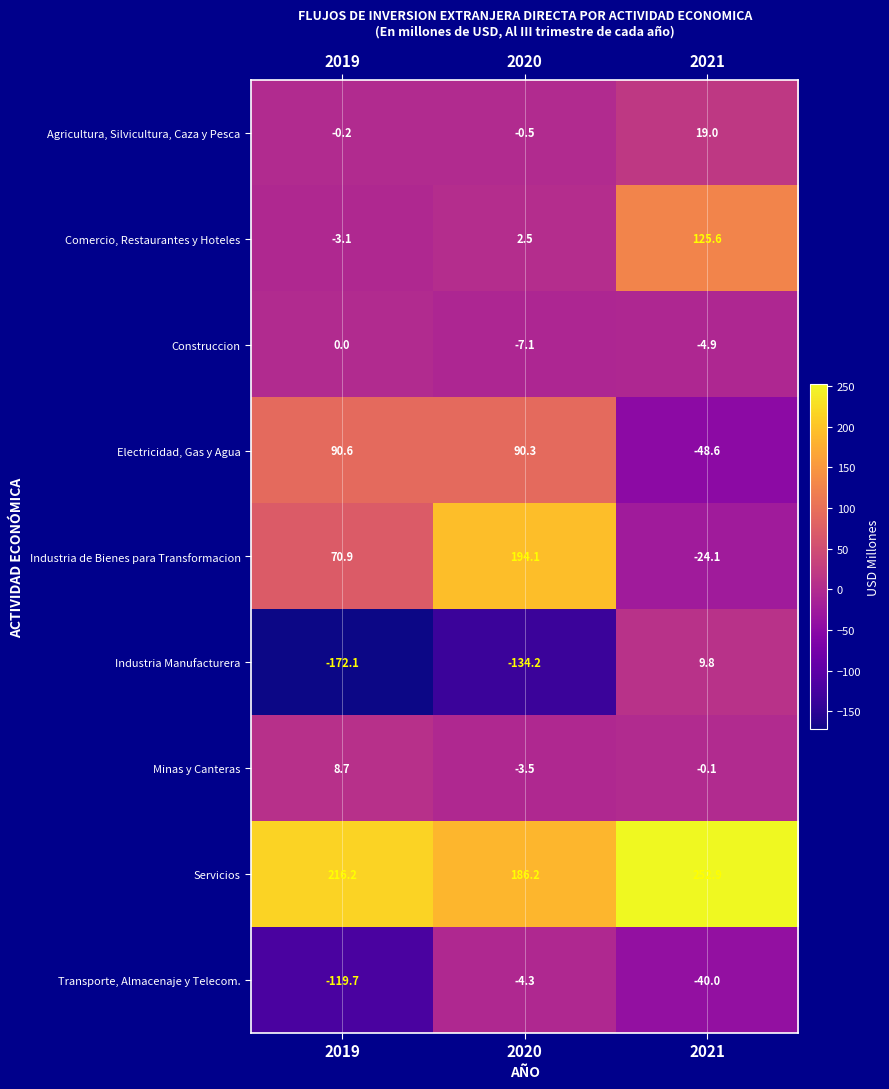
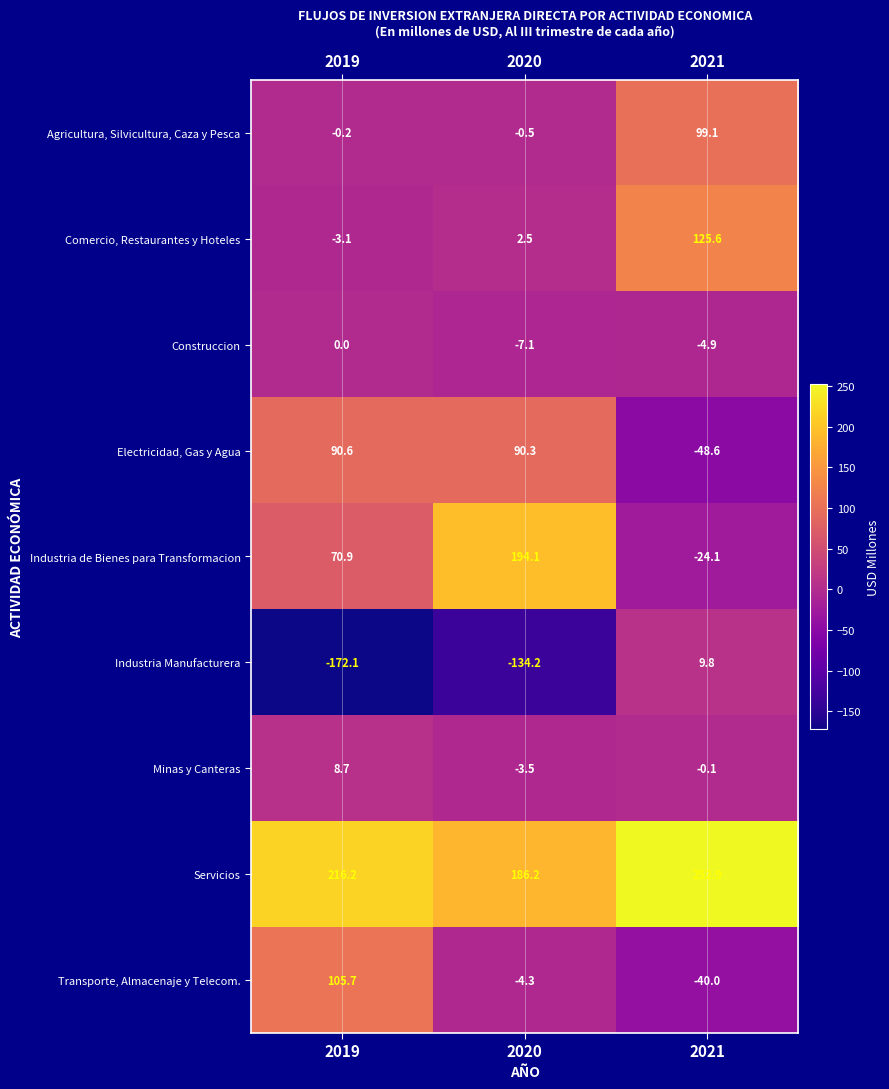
Agricultura, Silvicultura, Caza y Pesca, 2021: 19.0 -> 99.1
Transporte, Almacenaje y Telecom., 2019: -119.7 -> 105.7
